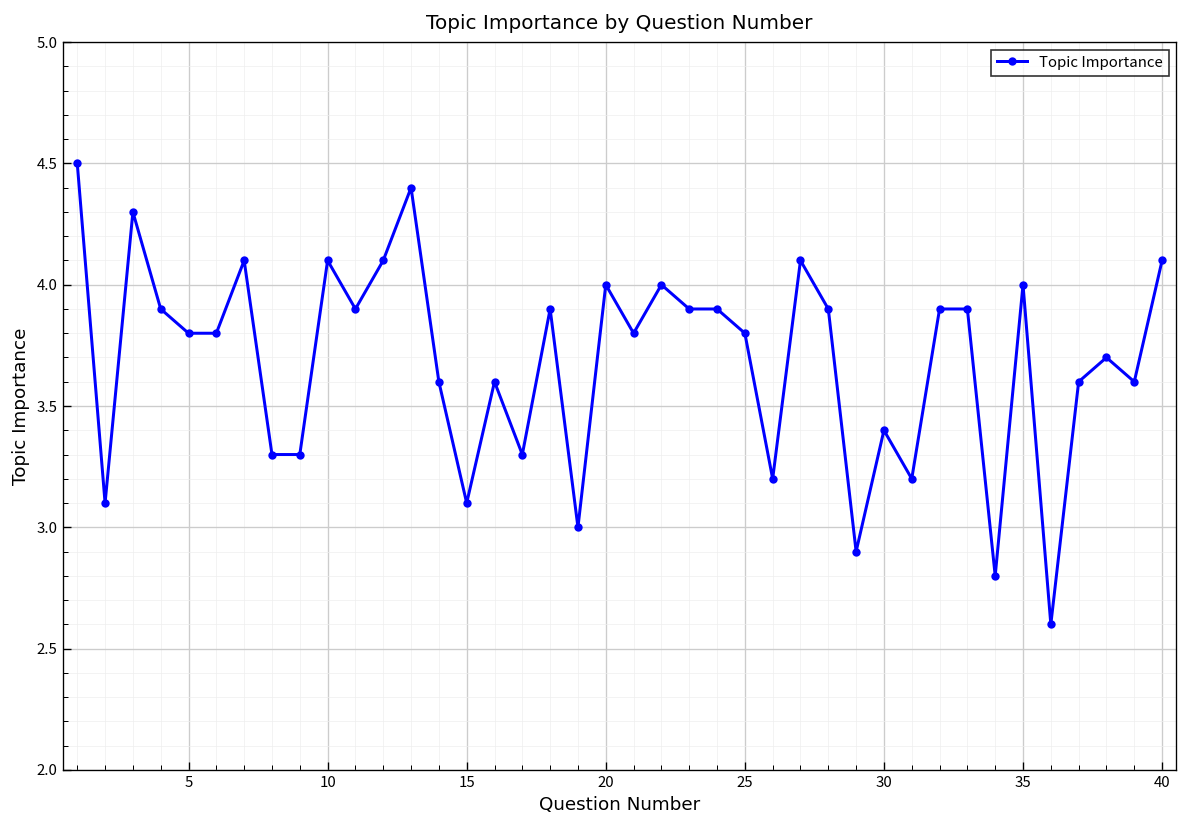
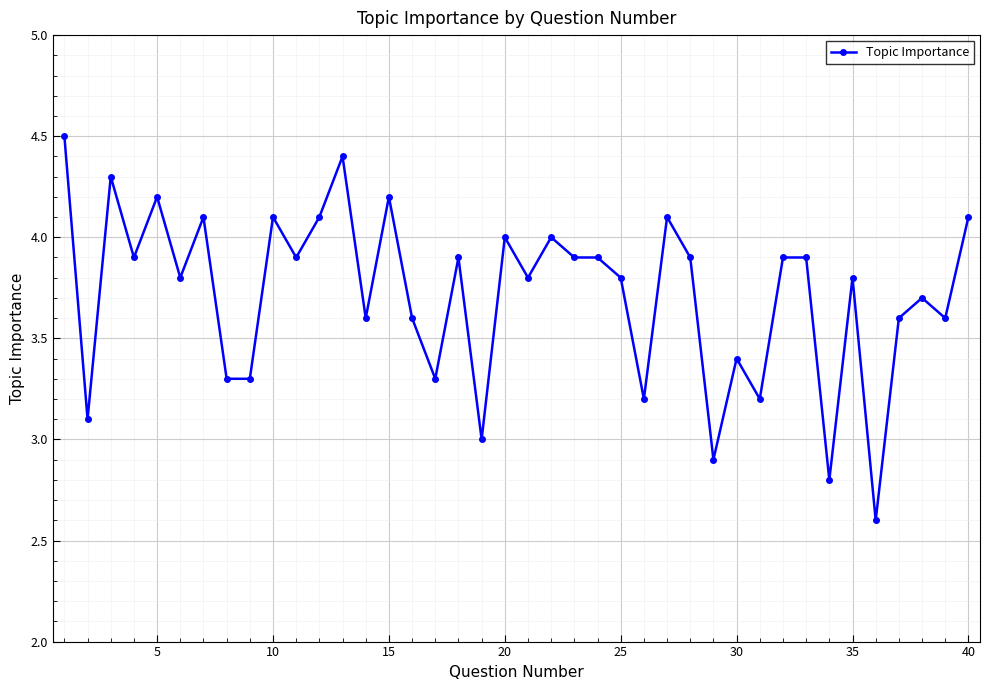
5: 3.8 -> 4.2
15: 3.1 -> 4.2
35: 4.0 -> 3.8
